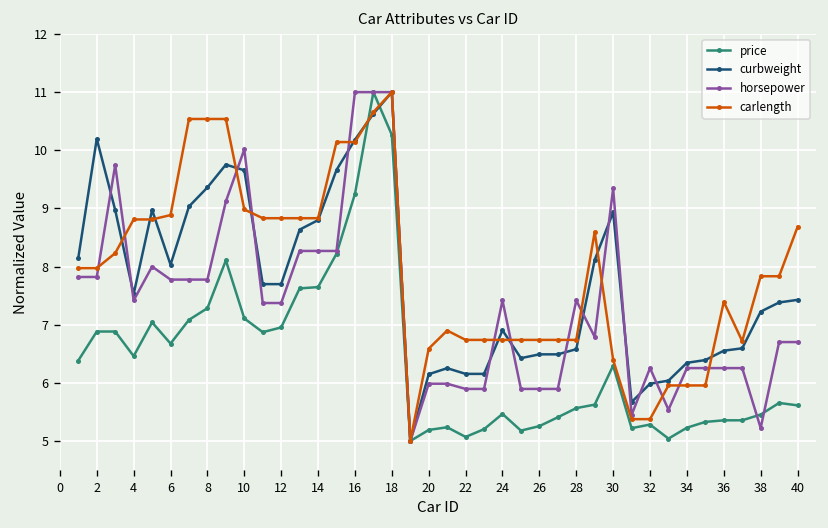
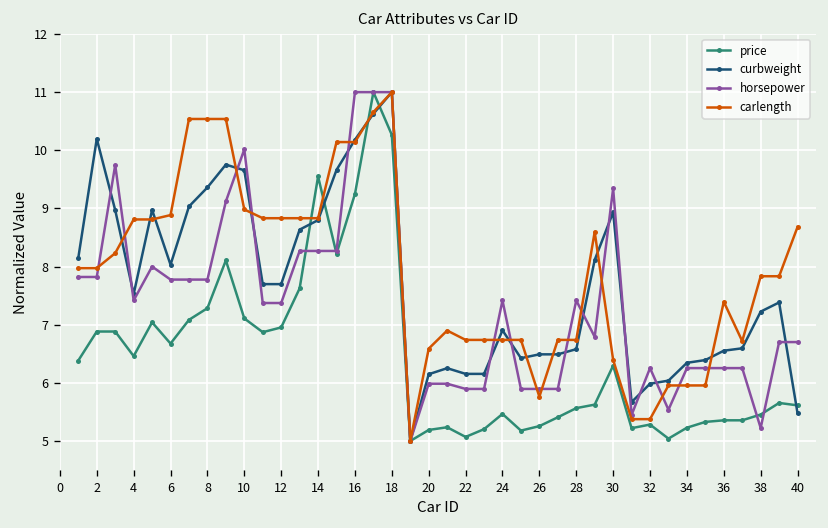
price, 14: 7.6 -> 9.5
carlength, 26: 6.7 -> 5.8
curbweight, 40: 7.4 -> 5.5
